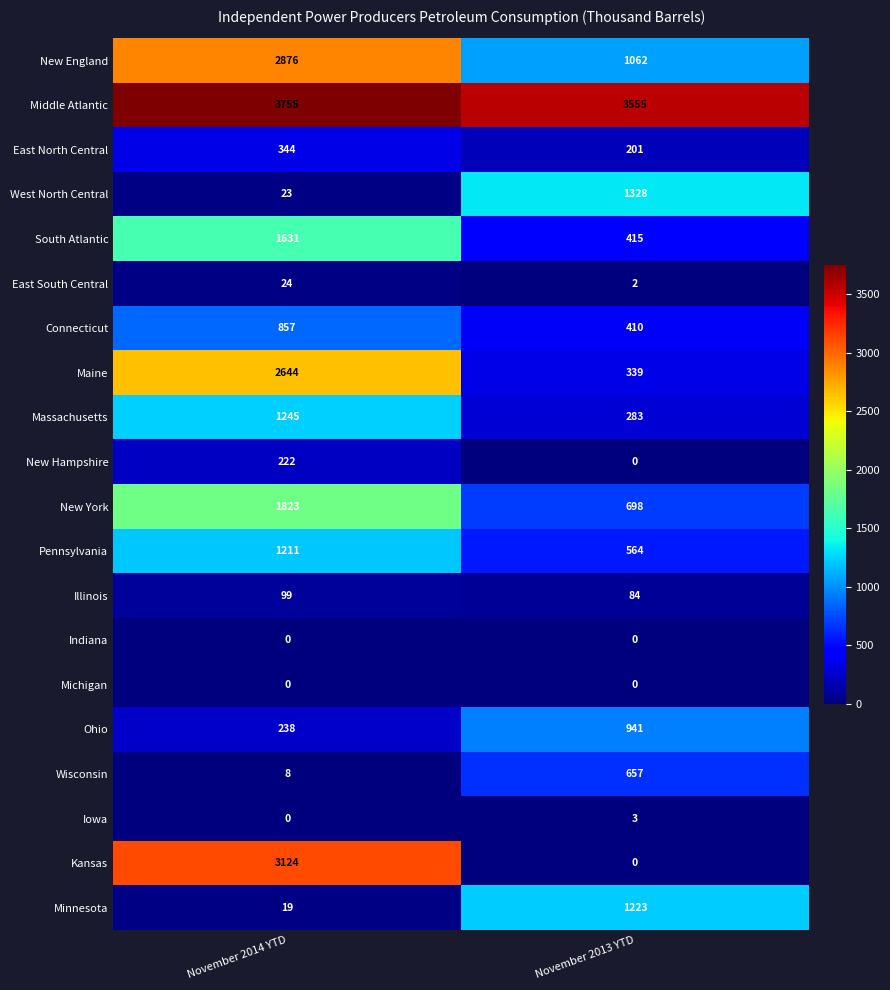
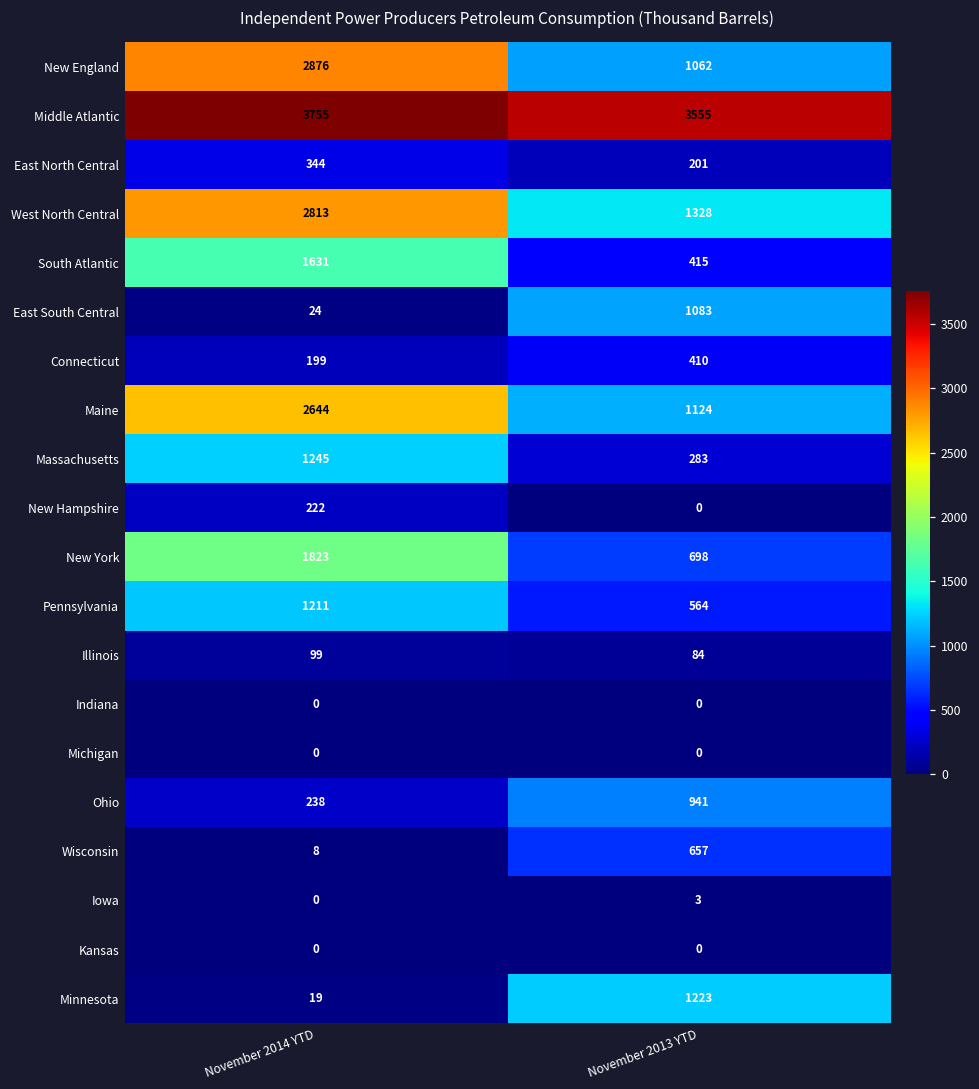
West North Central, November 2014 YTD: 23 -> 2813
East South Central, November 2013 YTD: 2 -> 1083
Connecticut, November 2014 YTD: 857 -> 199
Maine, November 2013 YTD: 339 -> 1124
Kansas, November 2014 YTD: 3124 -> 0
